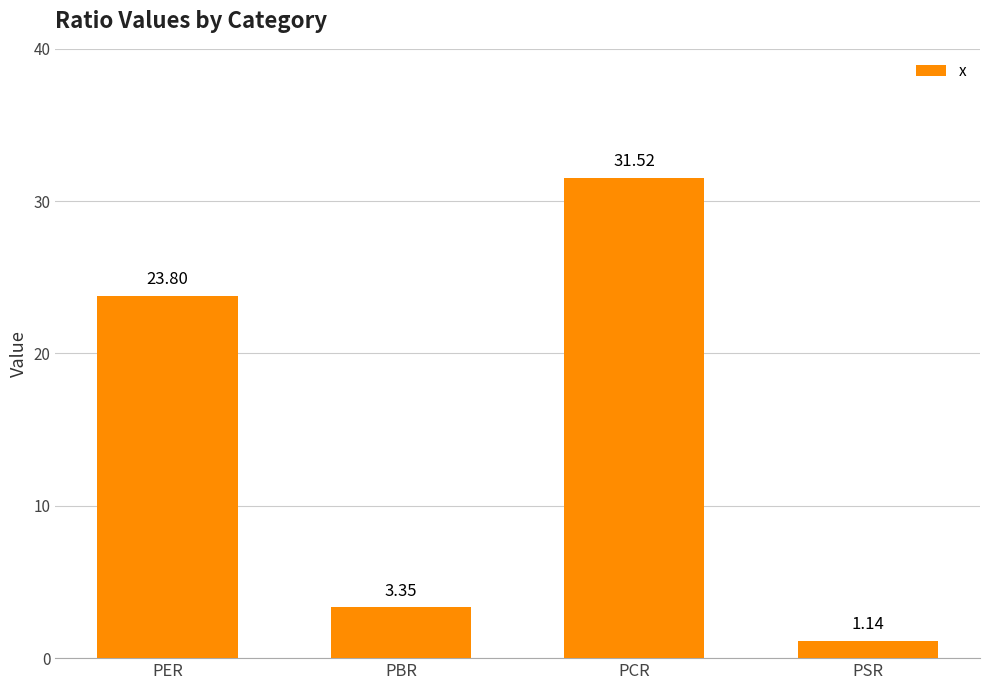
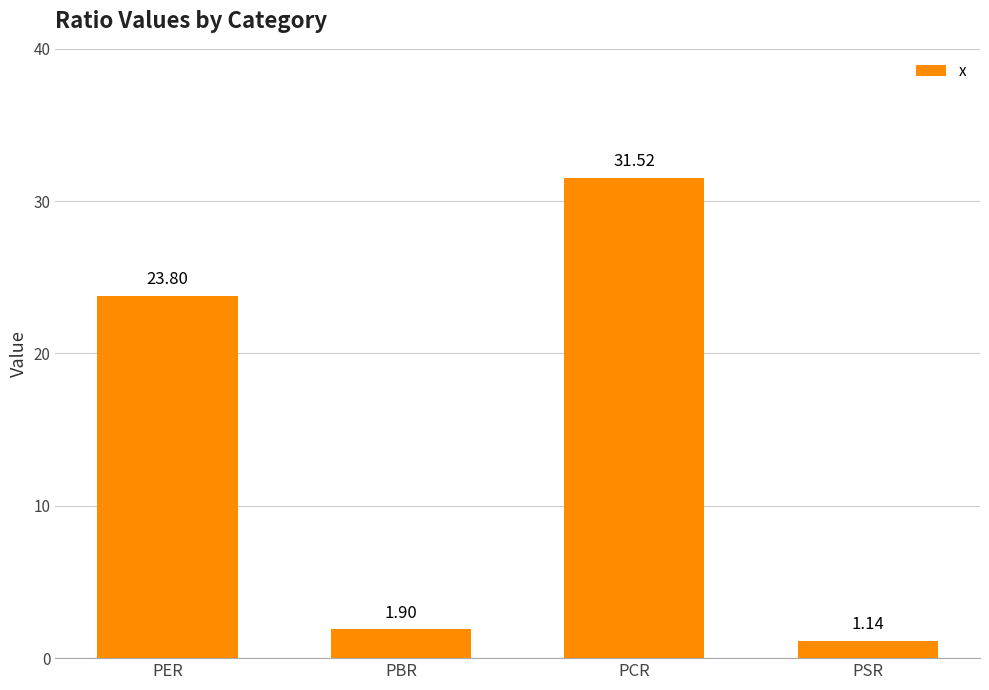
PBR: 3.35 -> 1.90
